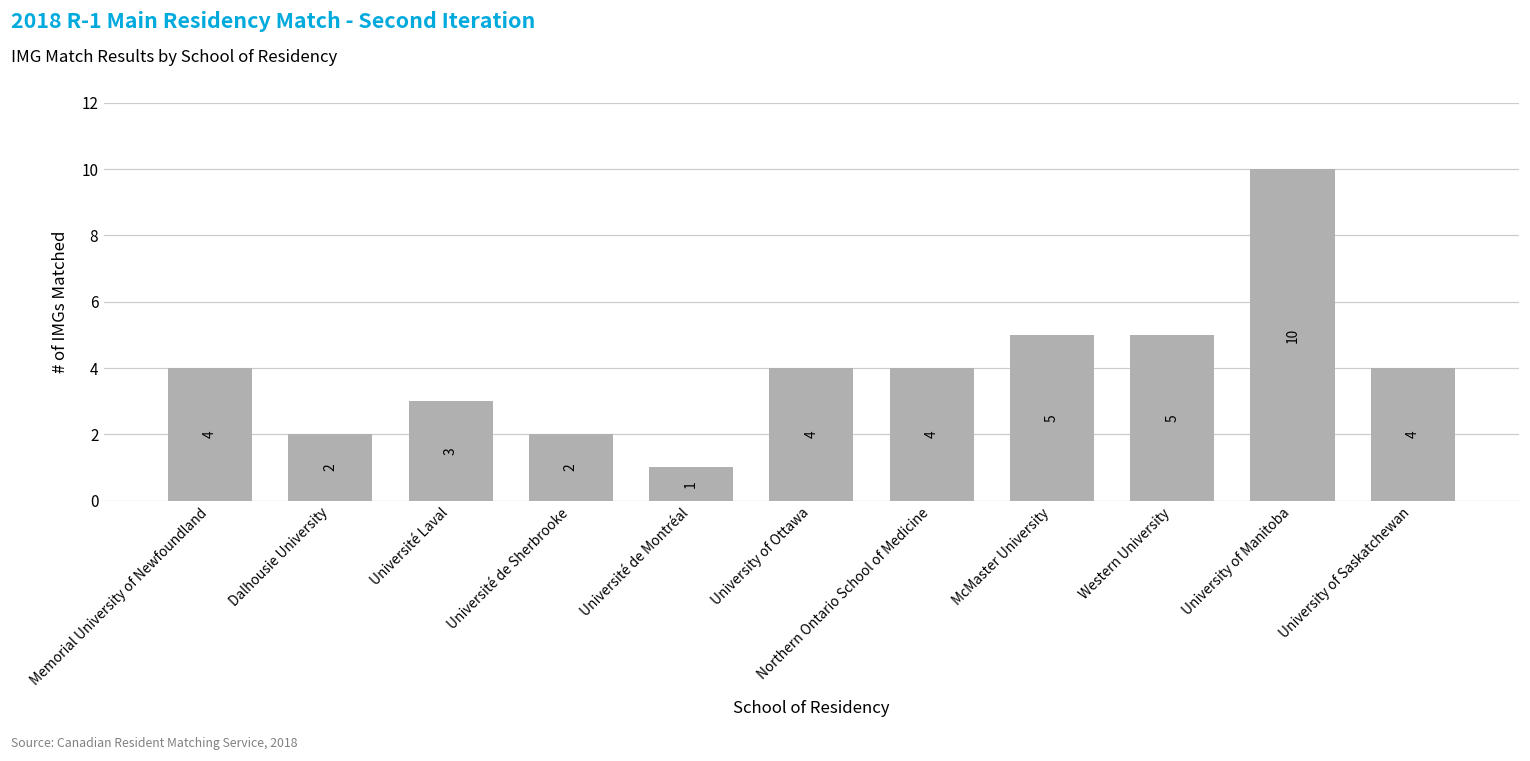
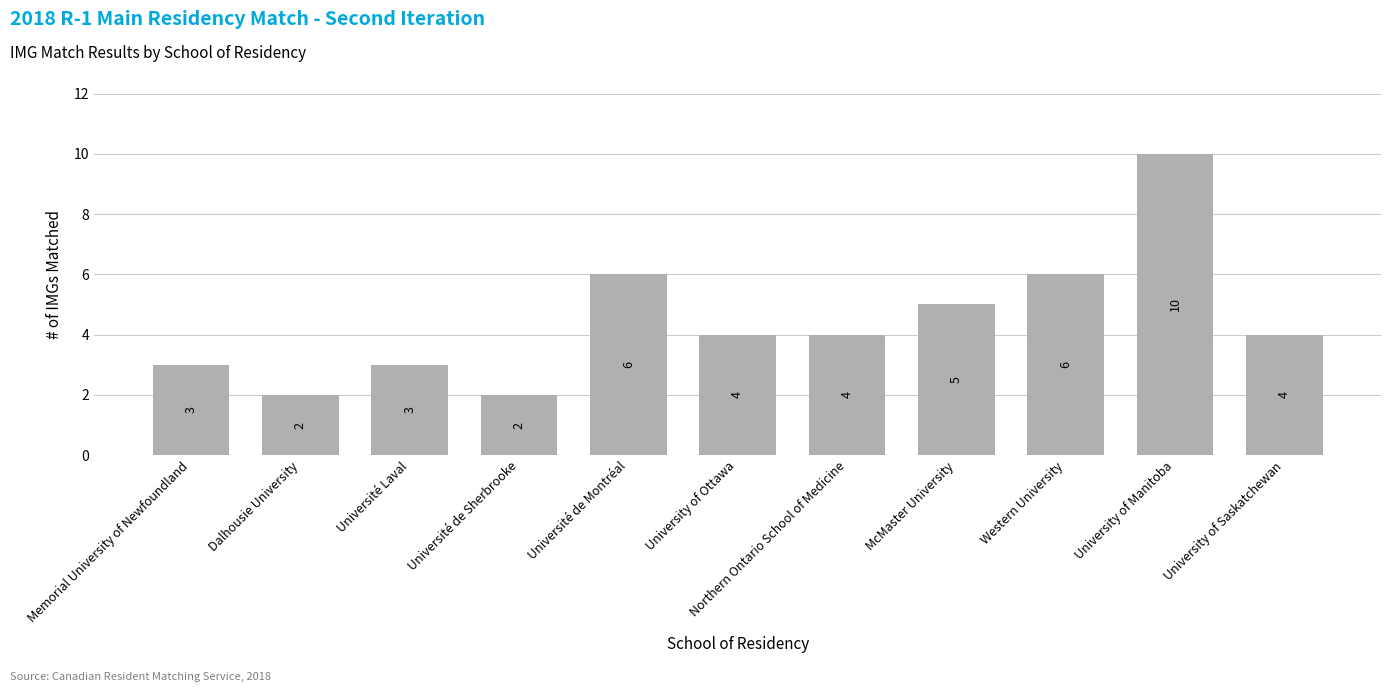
Memorial University of Newfoundland: 4 -> 3
Université de Montréal: 1 -> 6
Western University: 5 -> 6
